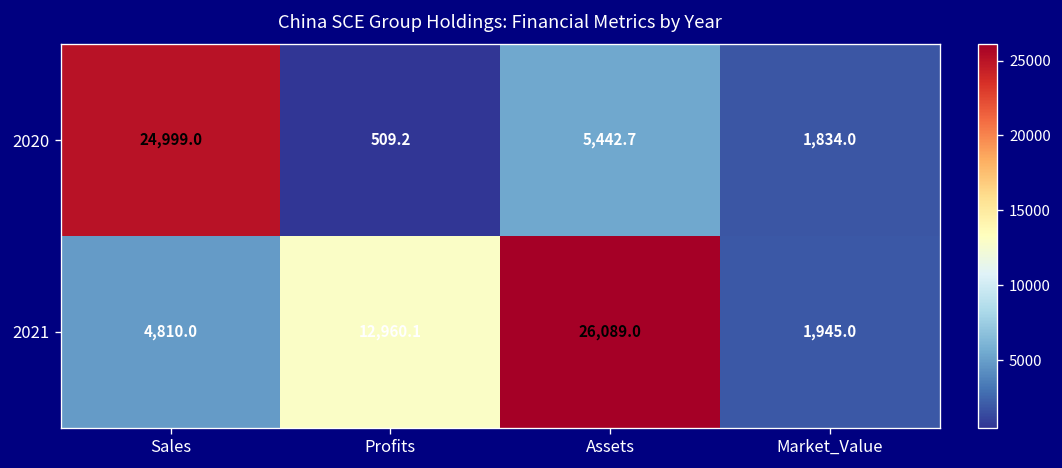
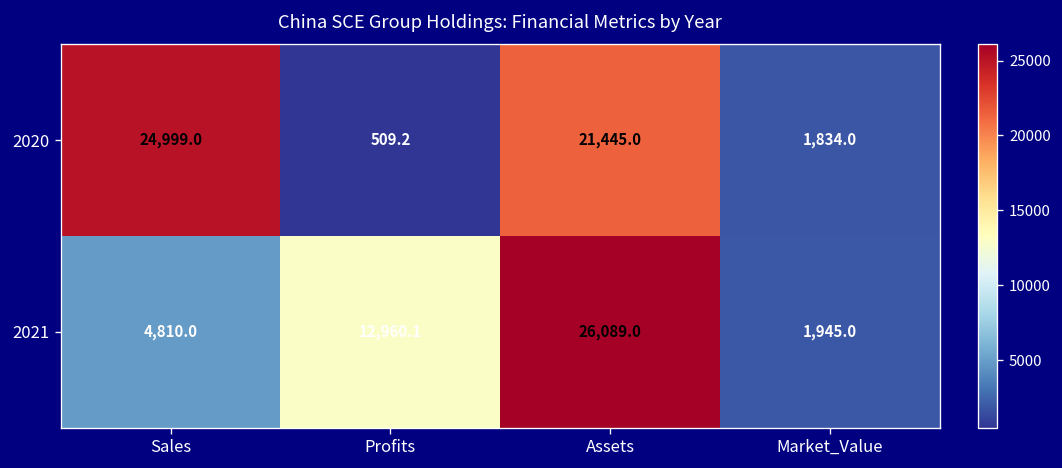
2020, Assets: 5,442.7 -> 21,445.0
